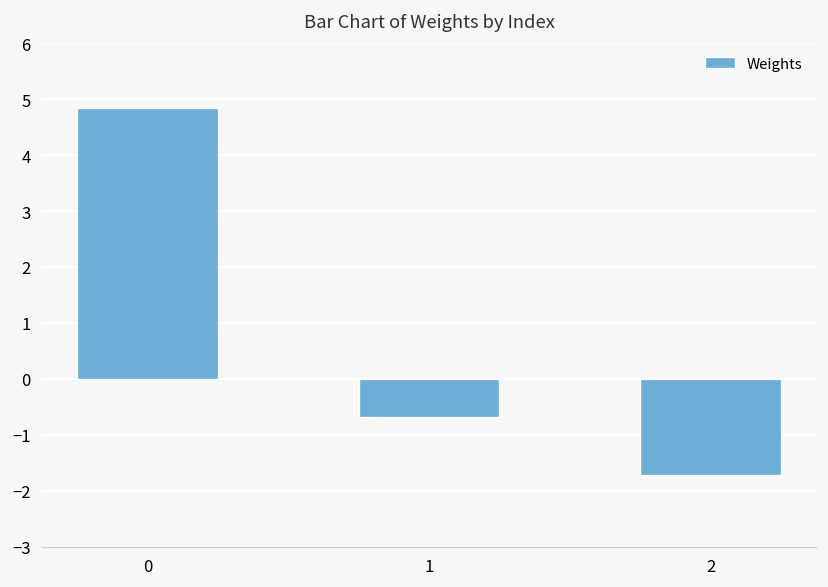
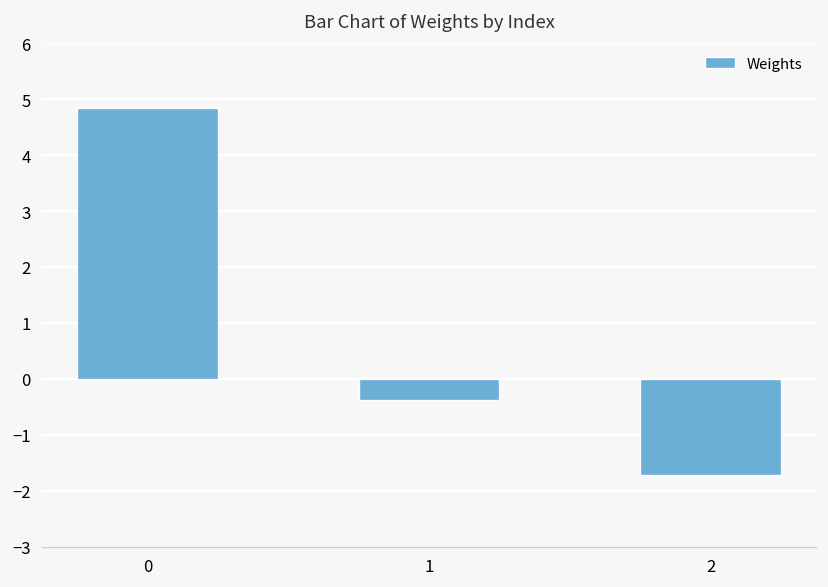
1: -0.7 -> -0.4
